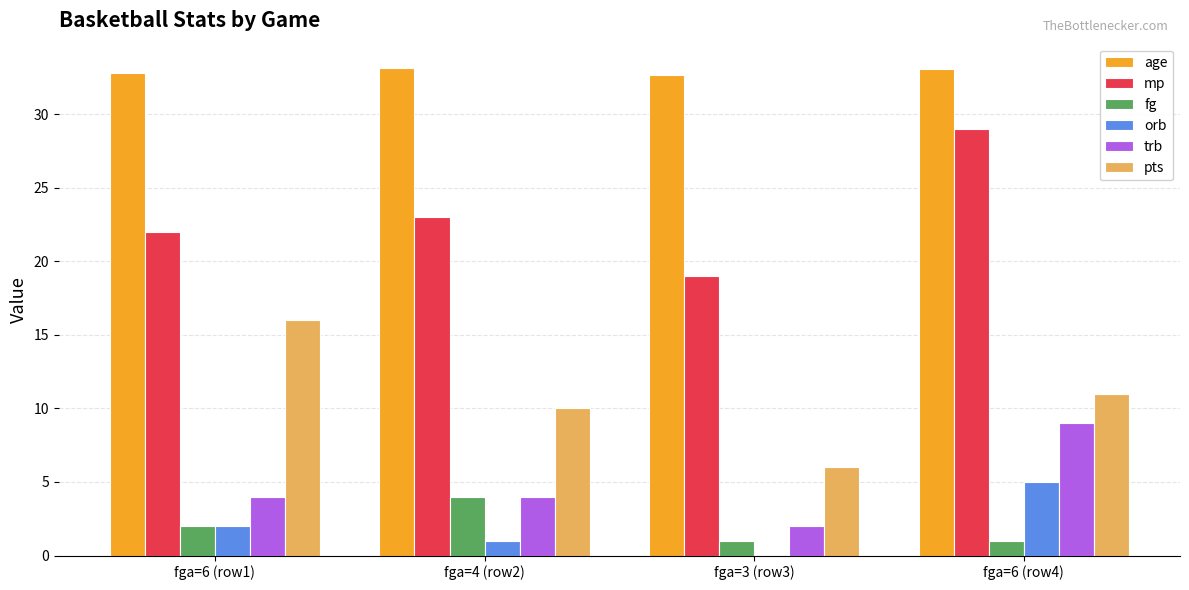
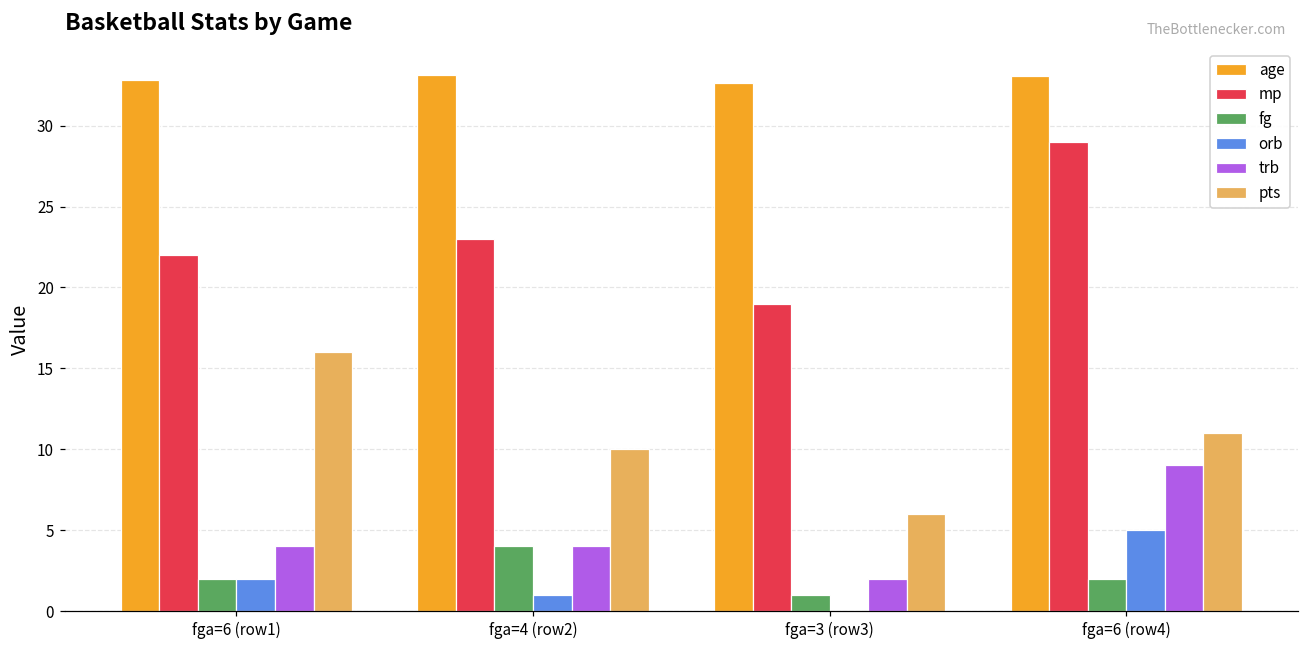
fg, fga=6 (row4): 1 -> 2
